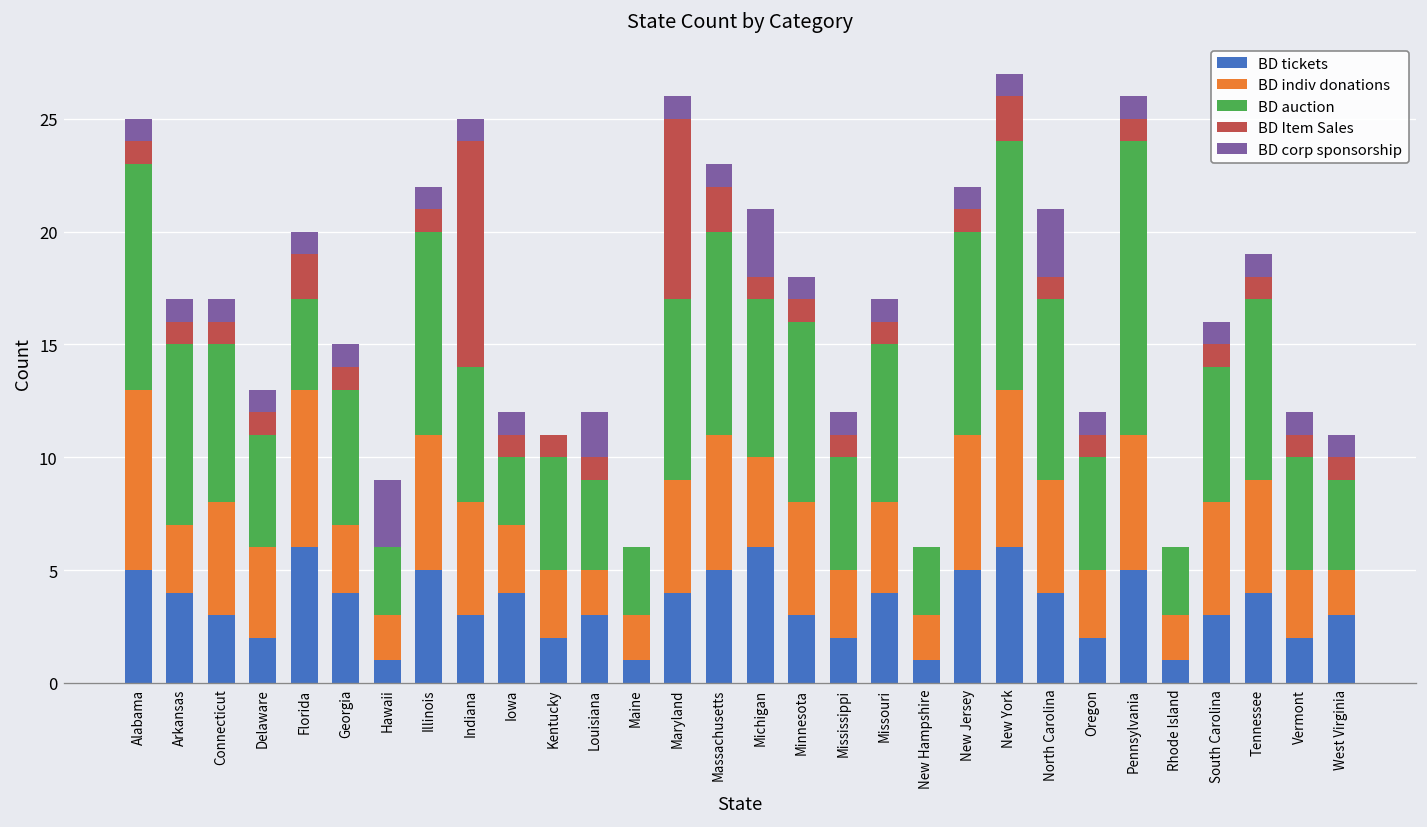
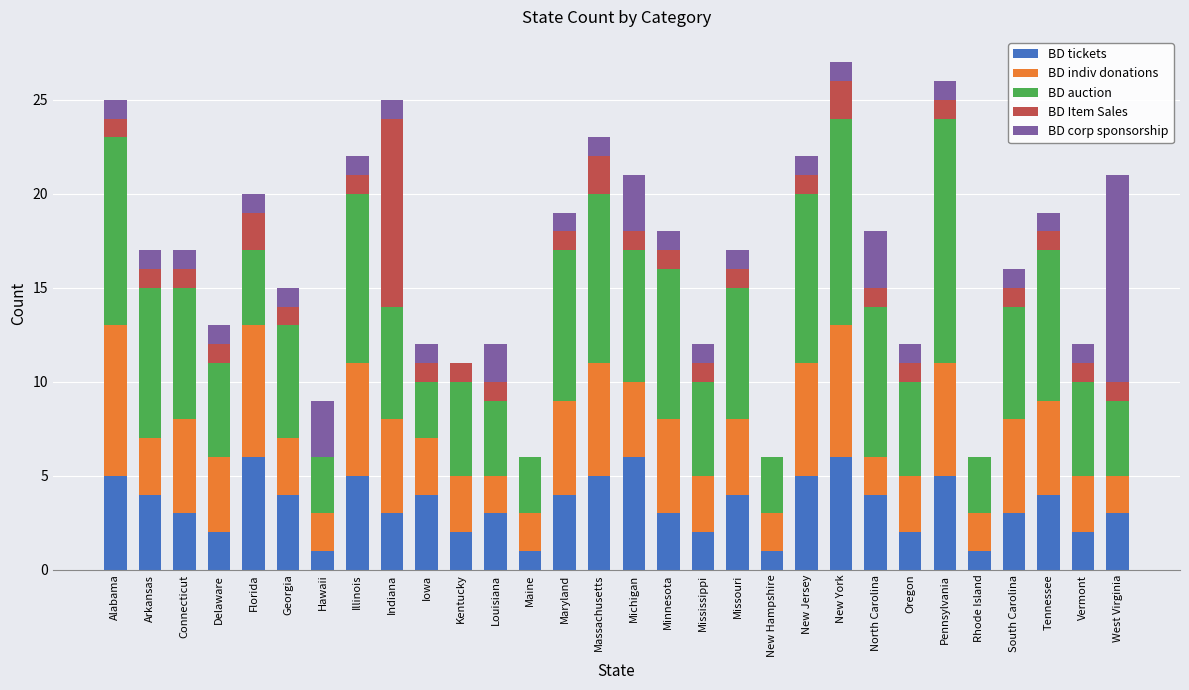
BD Item Sales, Maryland: 8 -> 1
BD indiv donations, North Carolina: 5 -> 2
BD corp sponsorship, West Virginia: 1 -> 11
